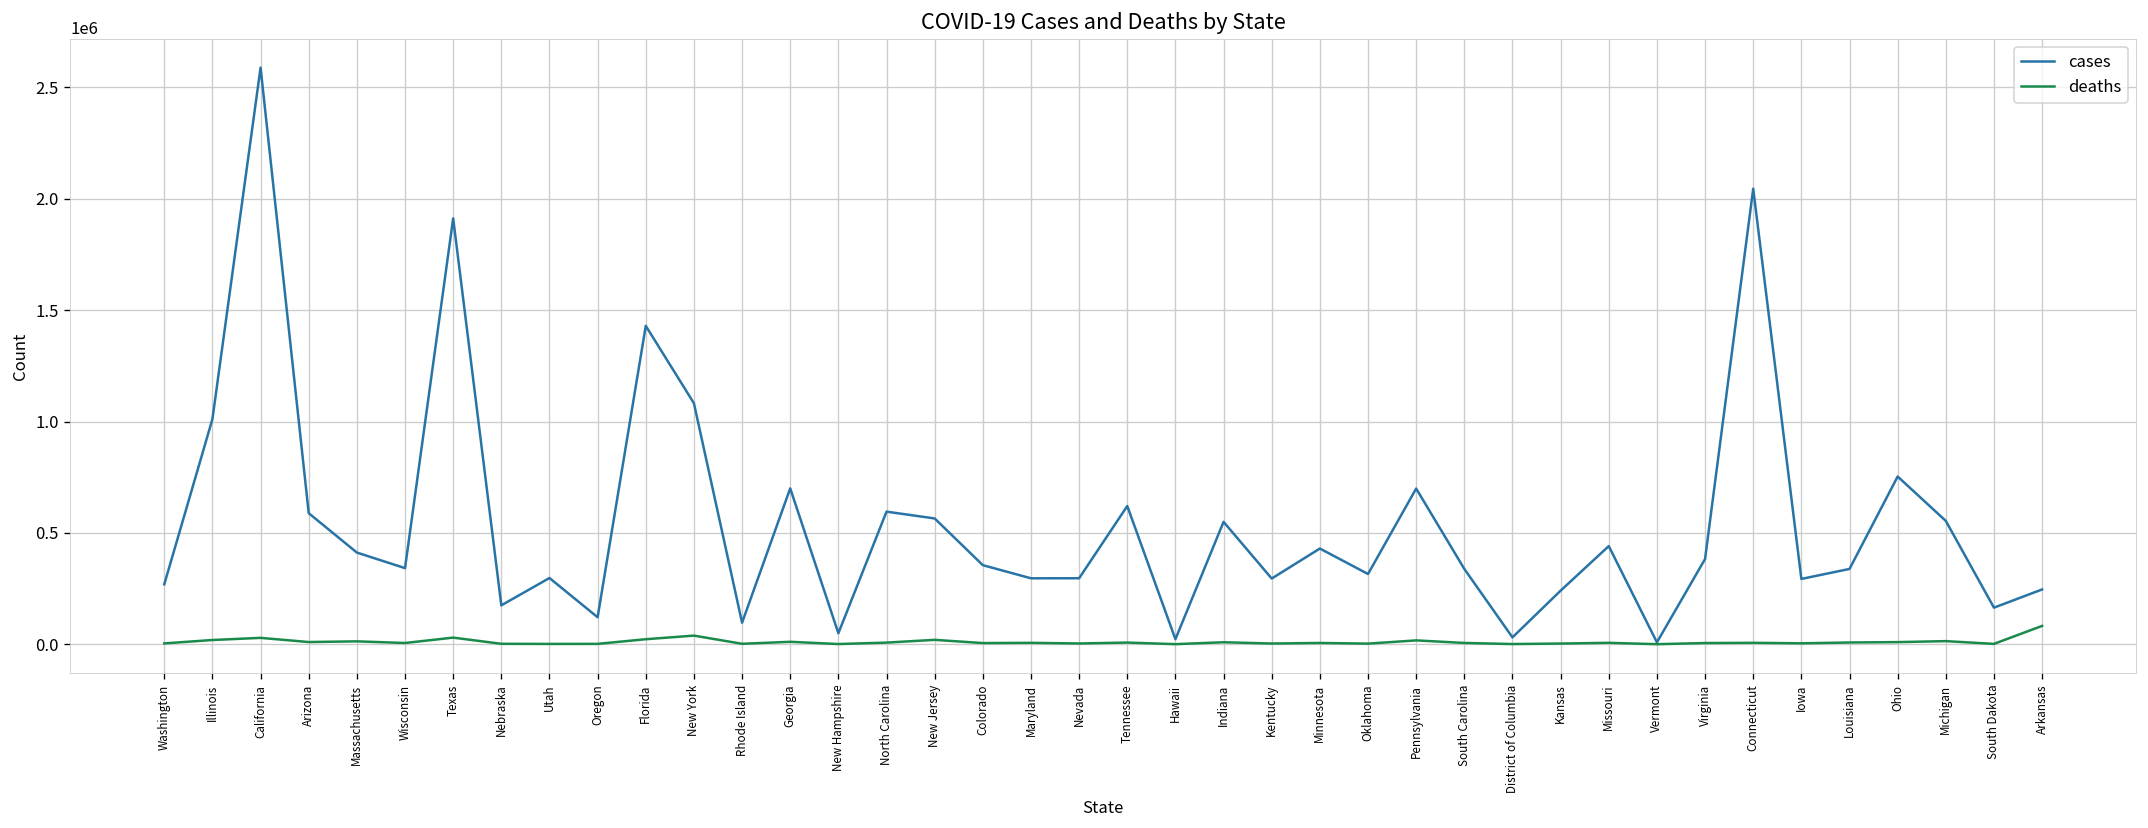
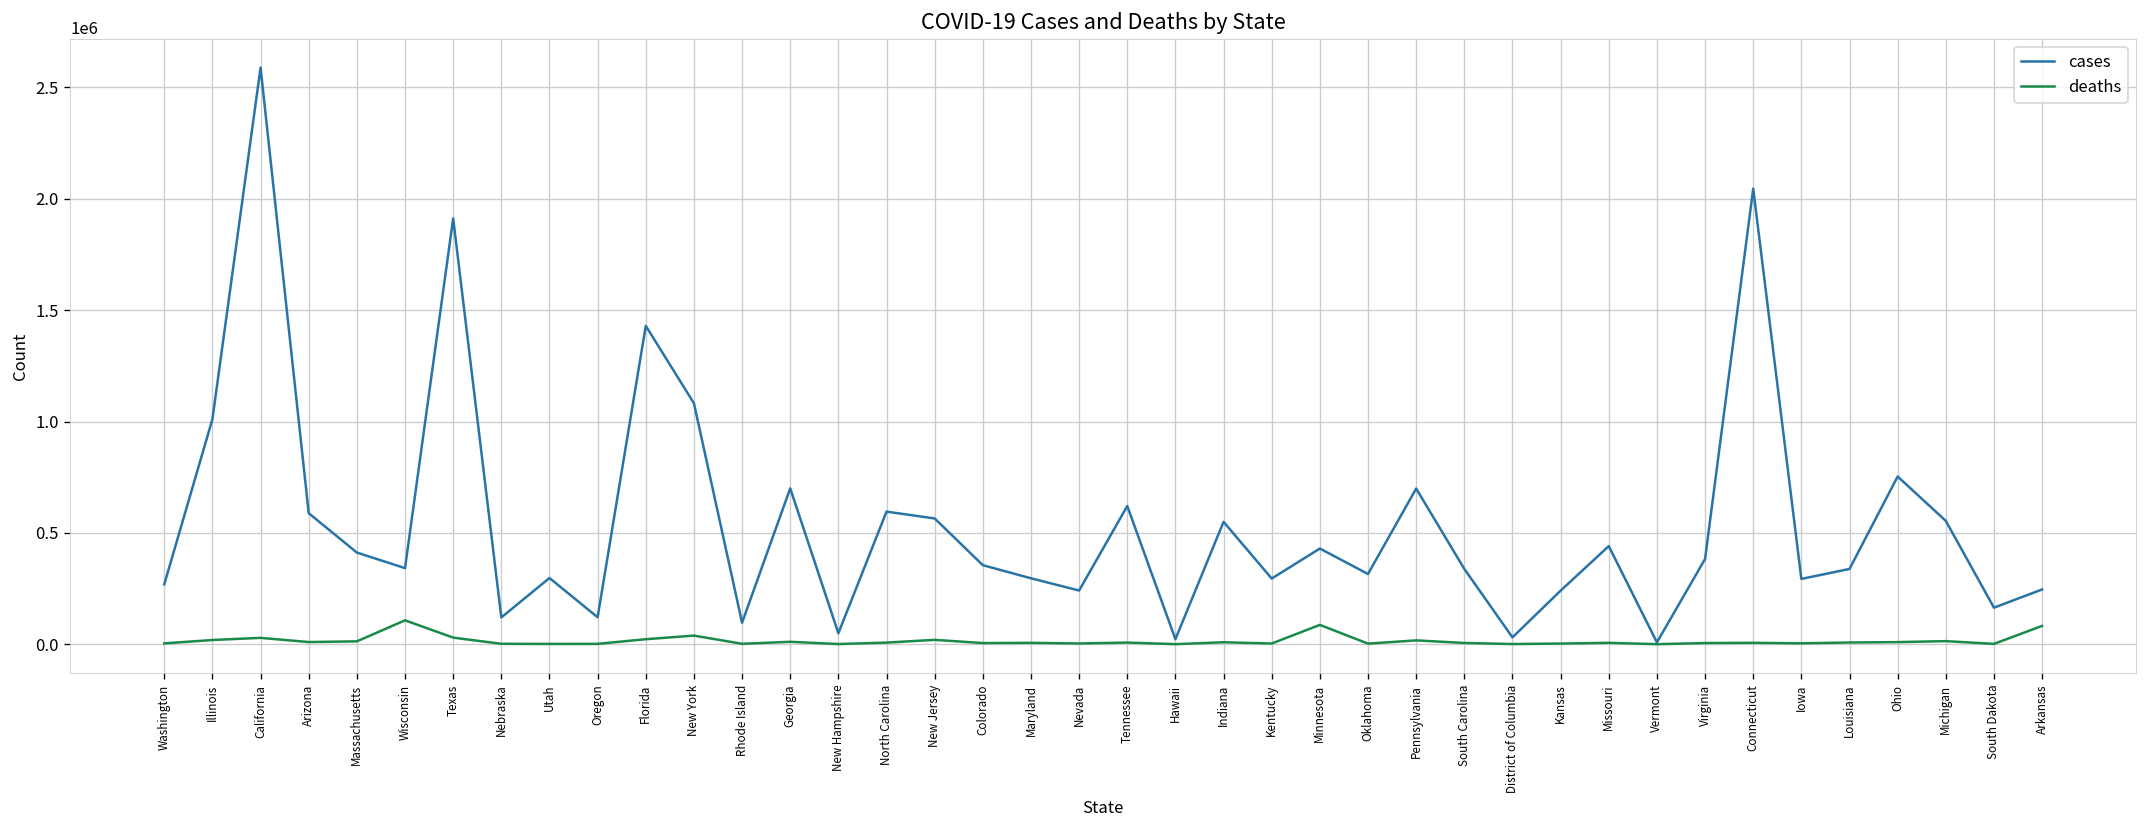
deaths, Wisconsin: 10000 -> 110000
cases, Nebraska: 170000 -> 120000
cases, Nevada: 300000 -> 240000
deaths, Minnesota: 10000 -> 90000
